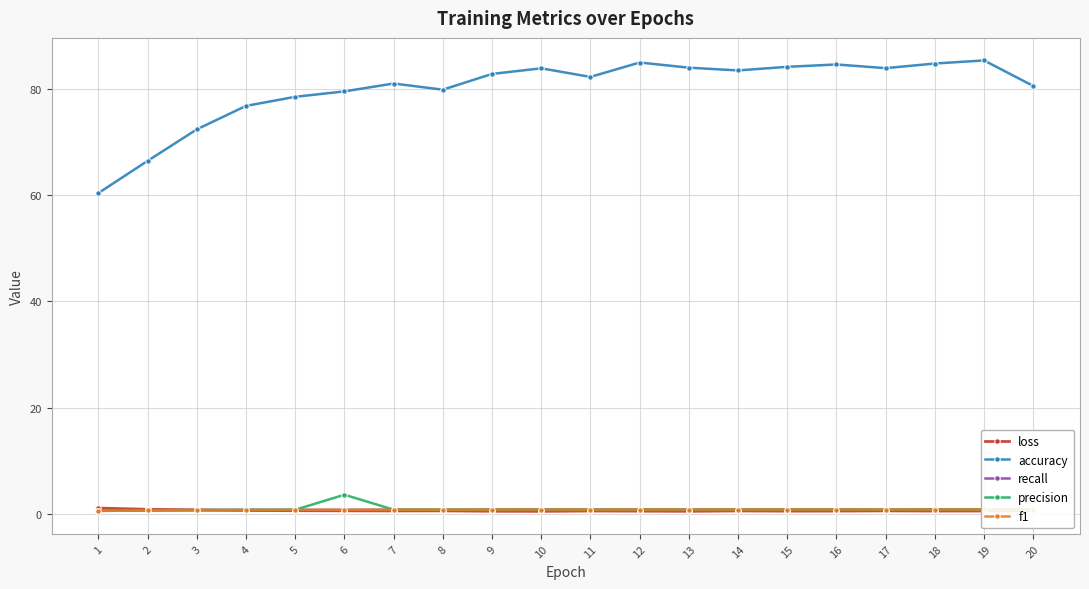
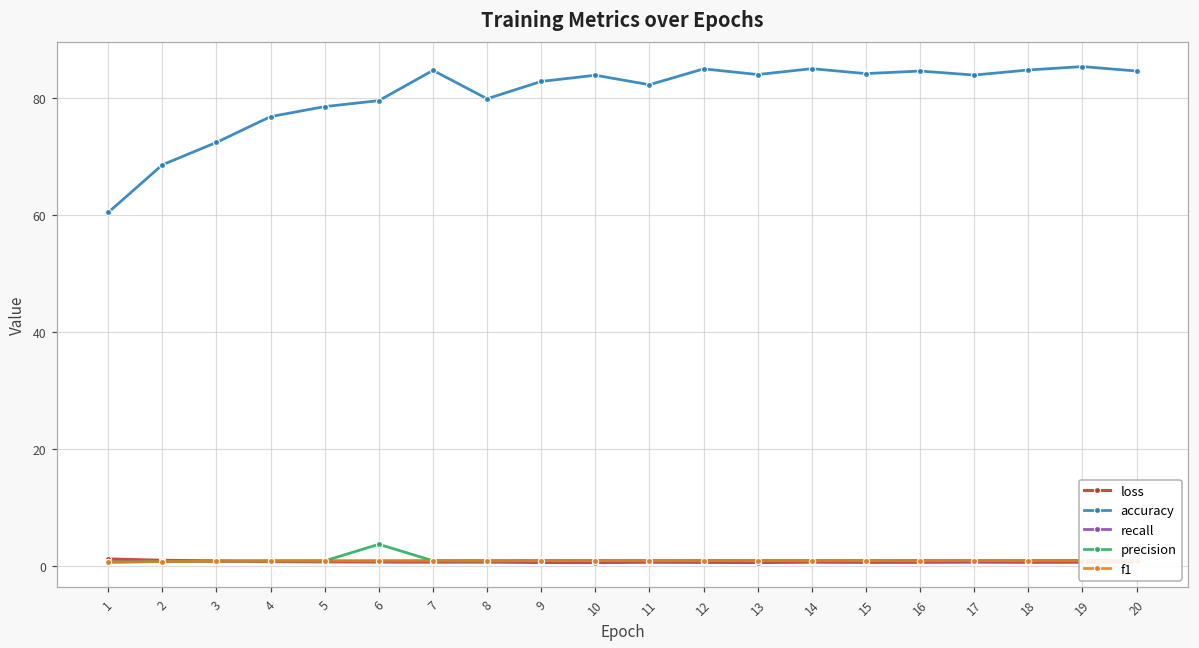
accuracy, 2: 66 -> 69
accuracy, 7: 81 -> 85
accuracy, 14: 83 -> 85
accuracy, 20: 80 -> 85
